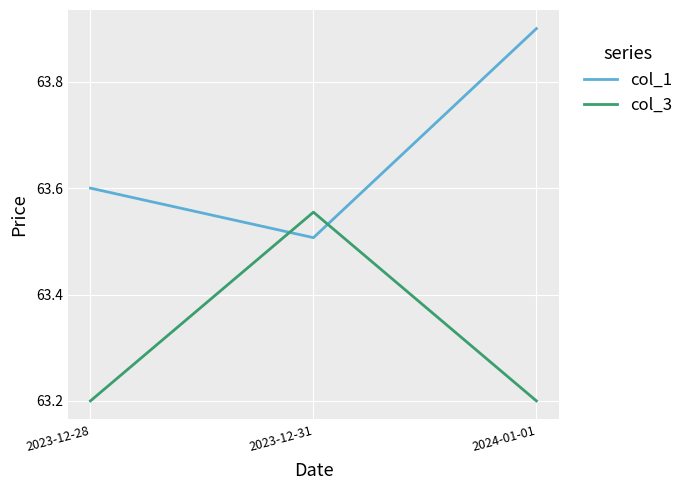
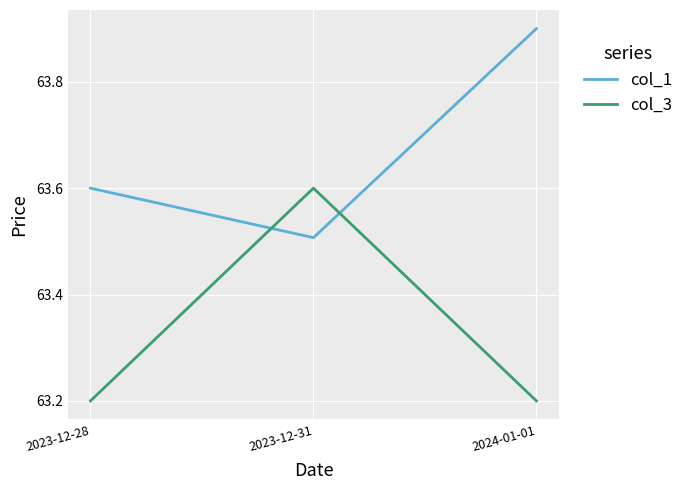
col_3, 2023-12-31: 63.55 -> 63.60
